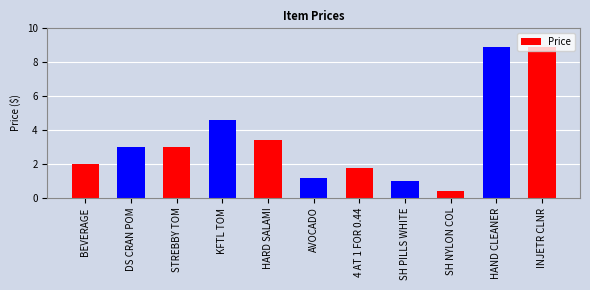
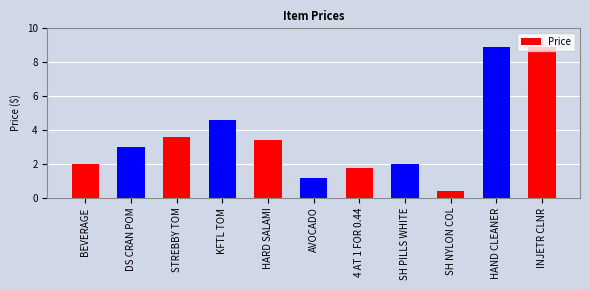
STREBBY TOM: 3.0 -> 3.6
SH PILLS WHITE: 1 -> 2
